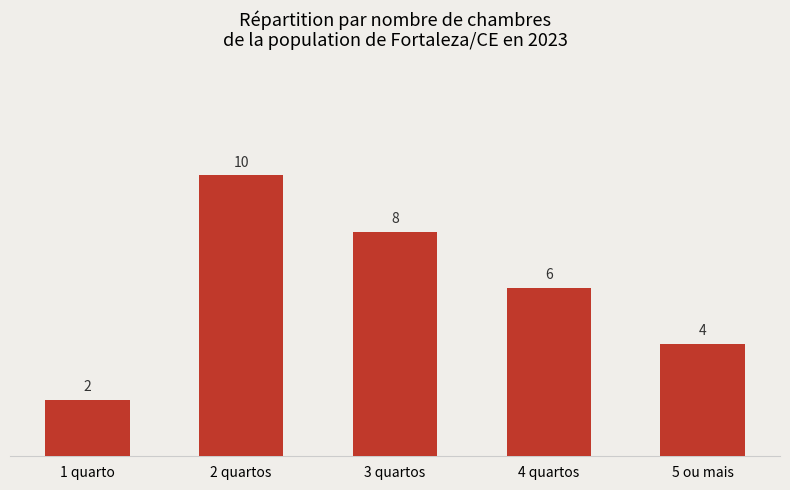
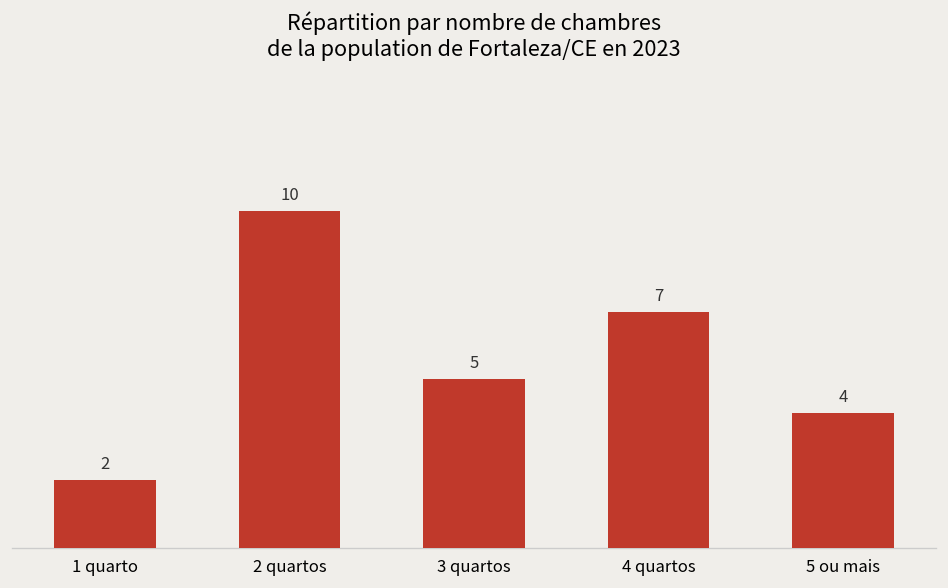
3 quartos: 8 -> 5
4 quartos: 6 -> 7
